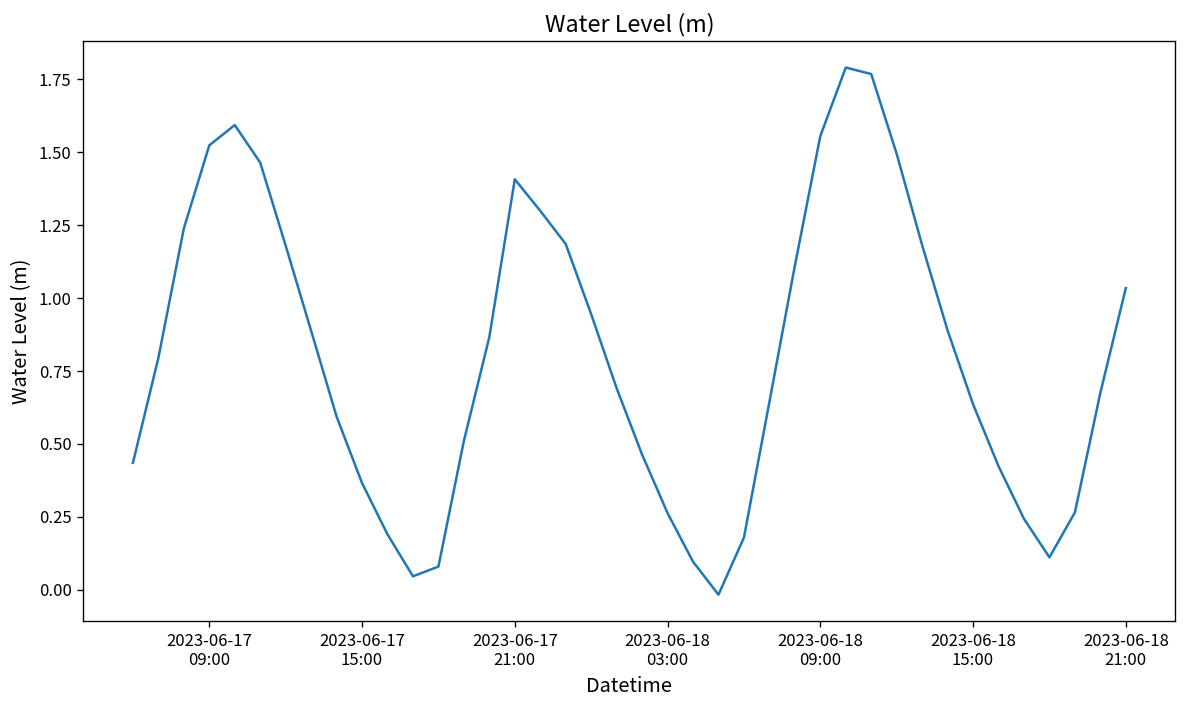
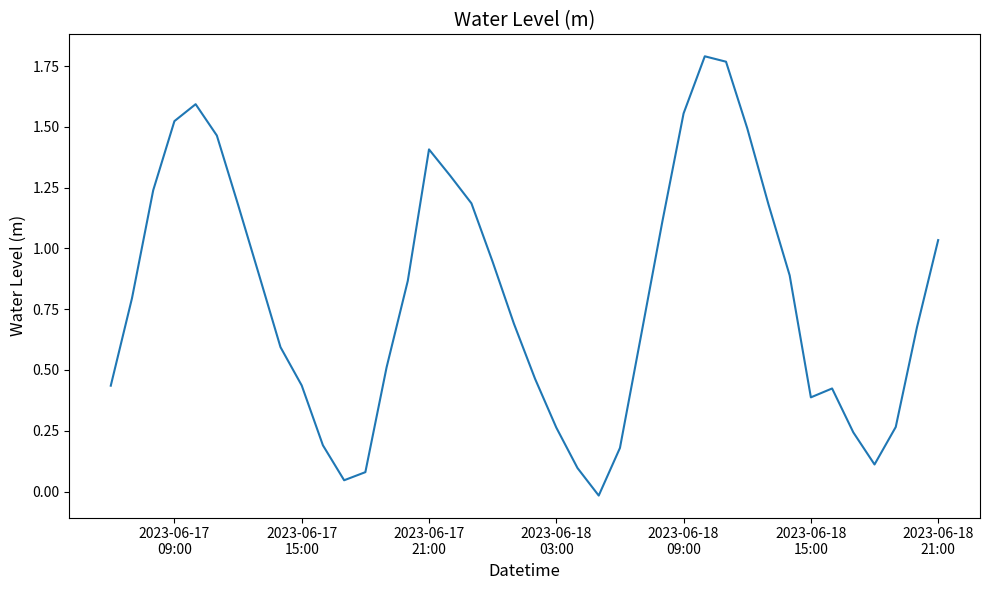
2023-06-17 15:00: 0.37 -> 0.44
2023-06-18 15:00: 0.64 -> 0.39
